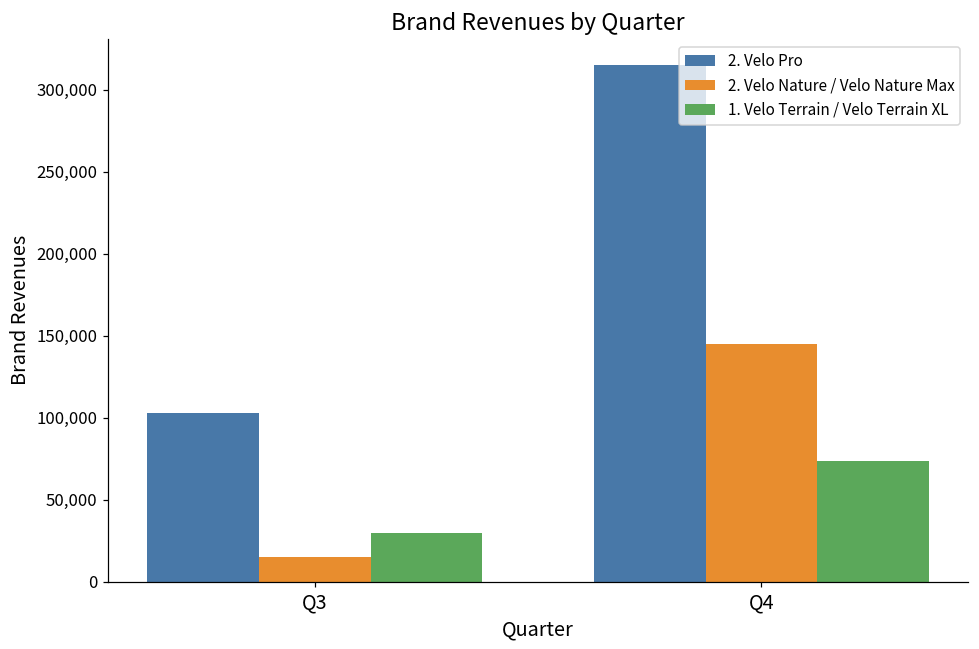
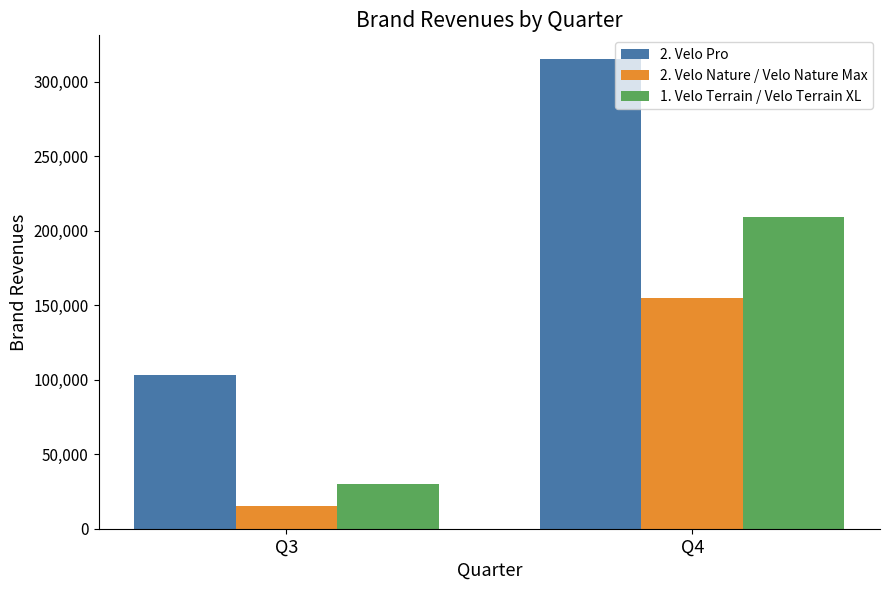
2. Velo Nature / Velo Nature Max, Q4: 145,000 -> 155,000
1. Velo Terrain / Velo Terrain XL, Q4: 74,000 -> 209,000
